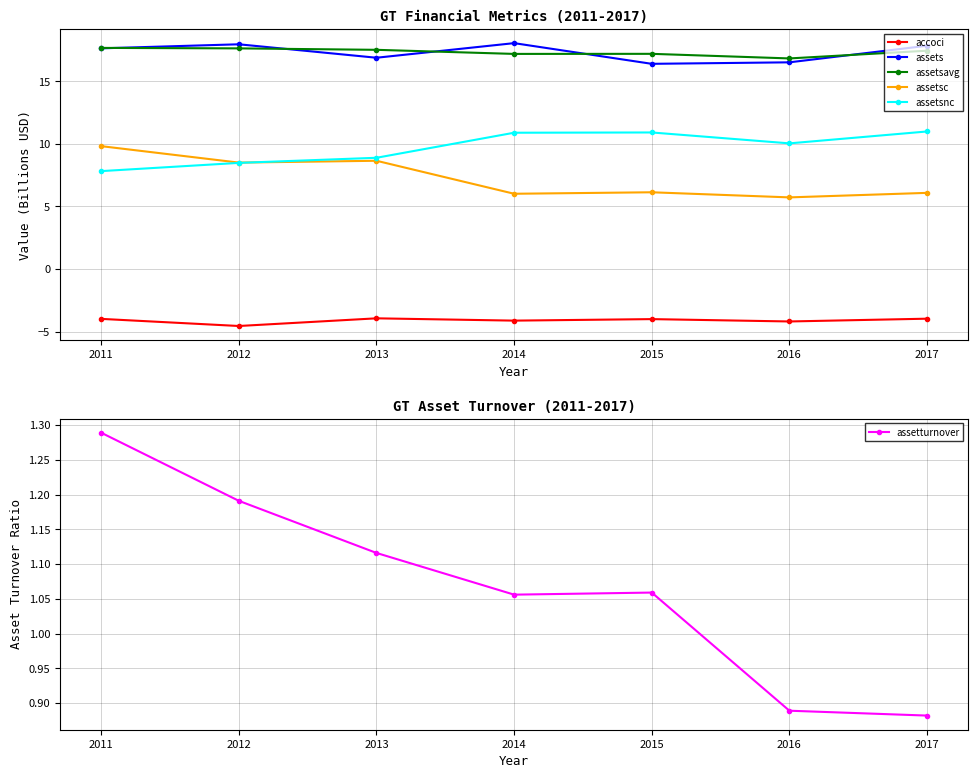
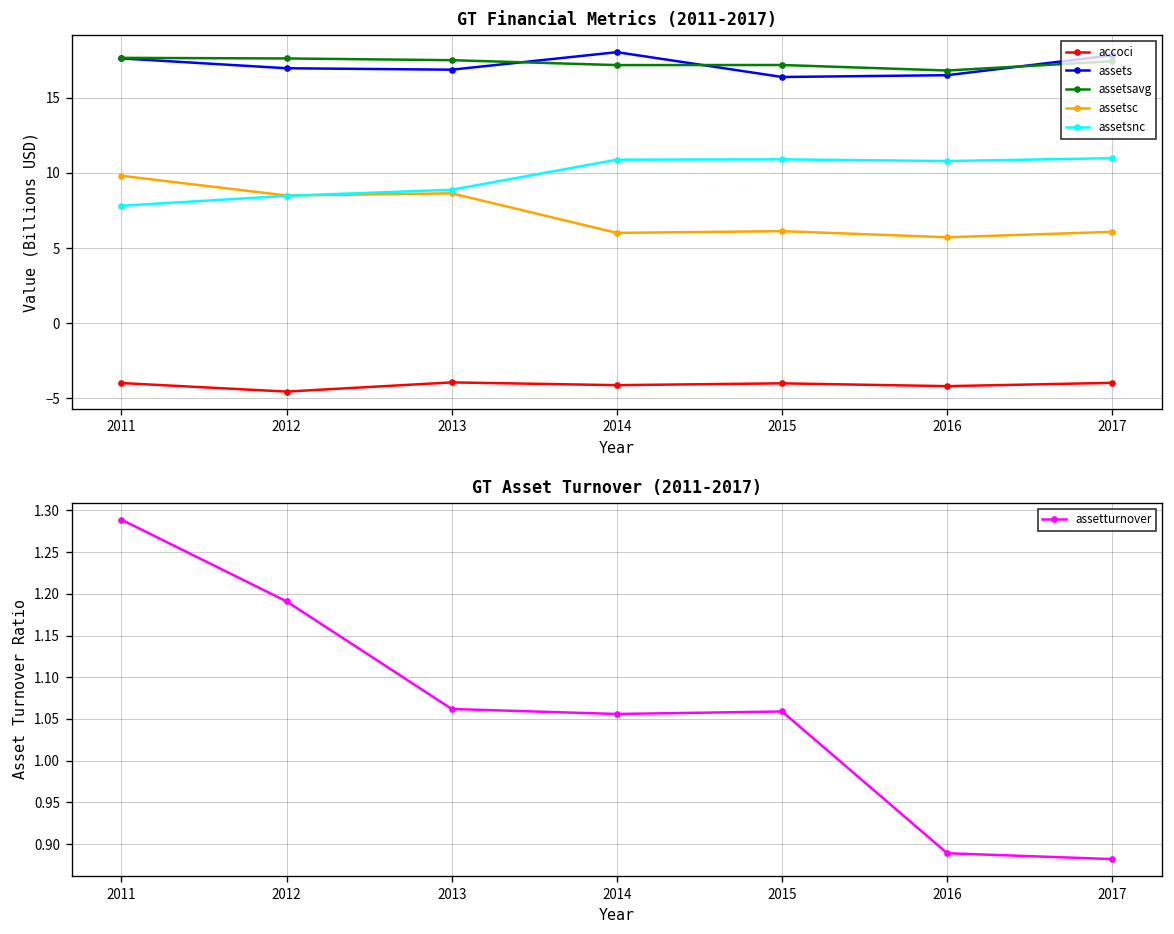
GT Financial Metrics (2011-2017), assets, 2012: 18.0 -> 17.0
GT Financial Metrics (2011-2017), assetsnc, 2016: 10.0 -> 10.8
GT Asset Turnover (2011-2017), 2013: 1.12 -> 1.06
